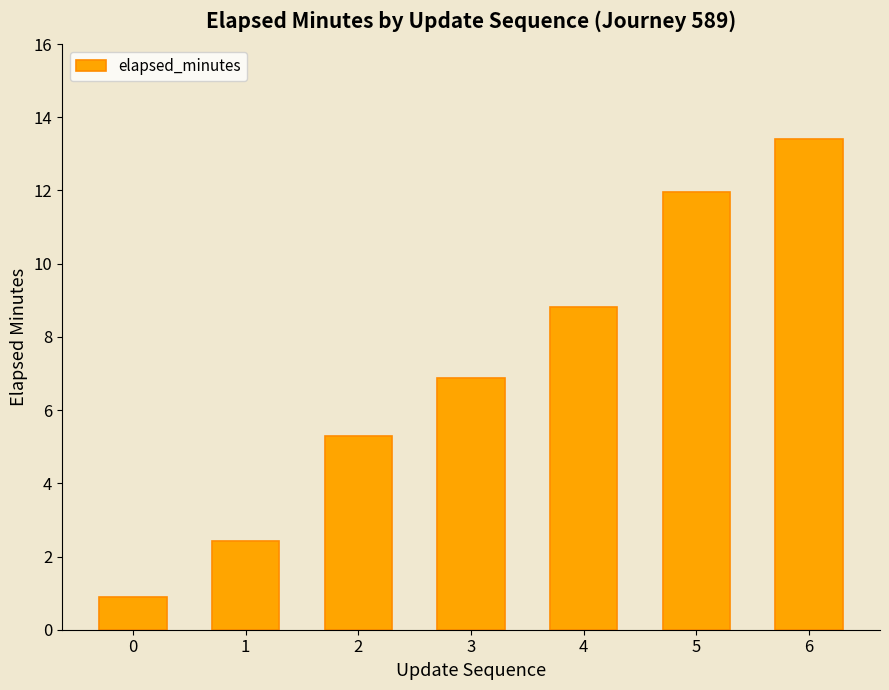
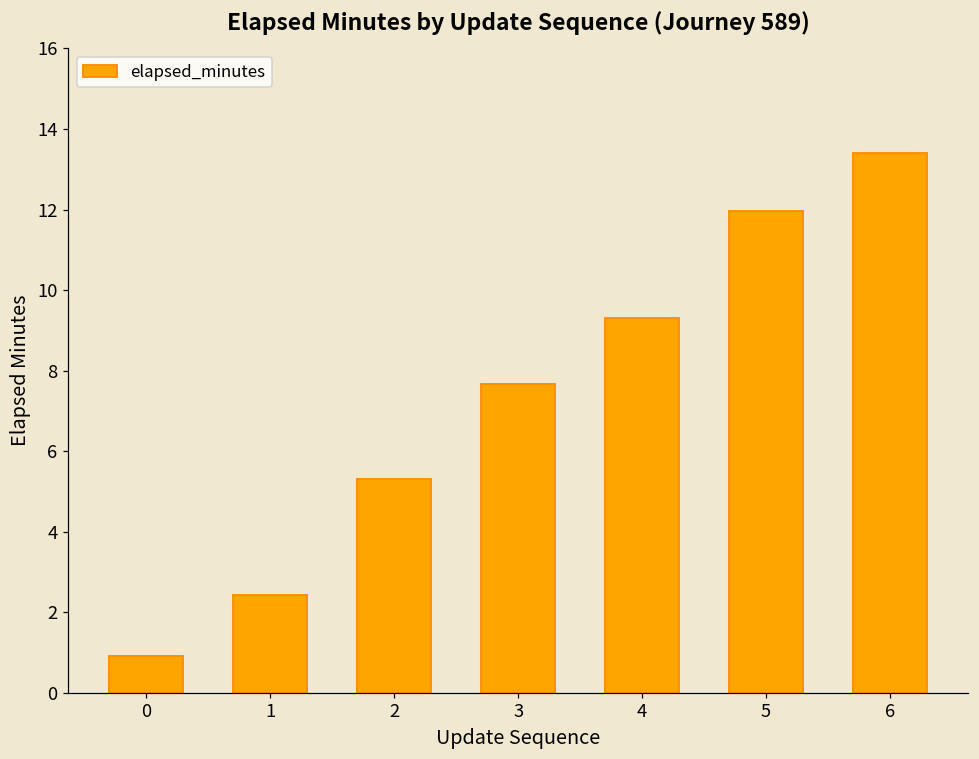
3: 6.9 -> 7.7
4: 8.8 -> 9.3
